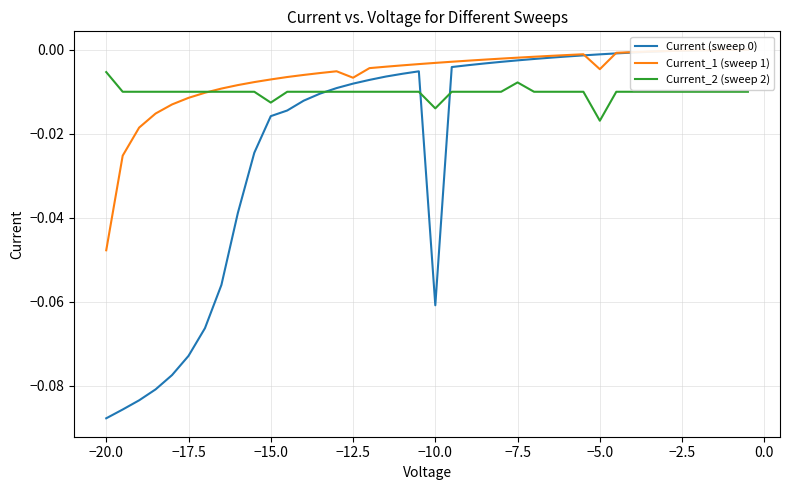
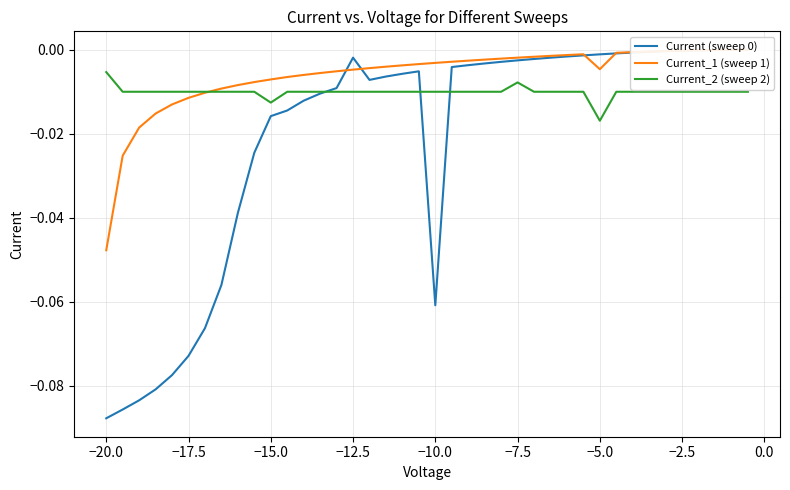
Current (sweep 0), −12.5: -0.008 -> -0.002
Current_1 (sweep 1), −12.5: -0.007 -> -0.005
Current_2 (sweep 2), −10.0: -0.014 -> -0.010
